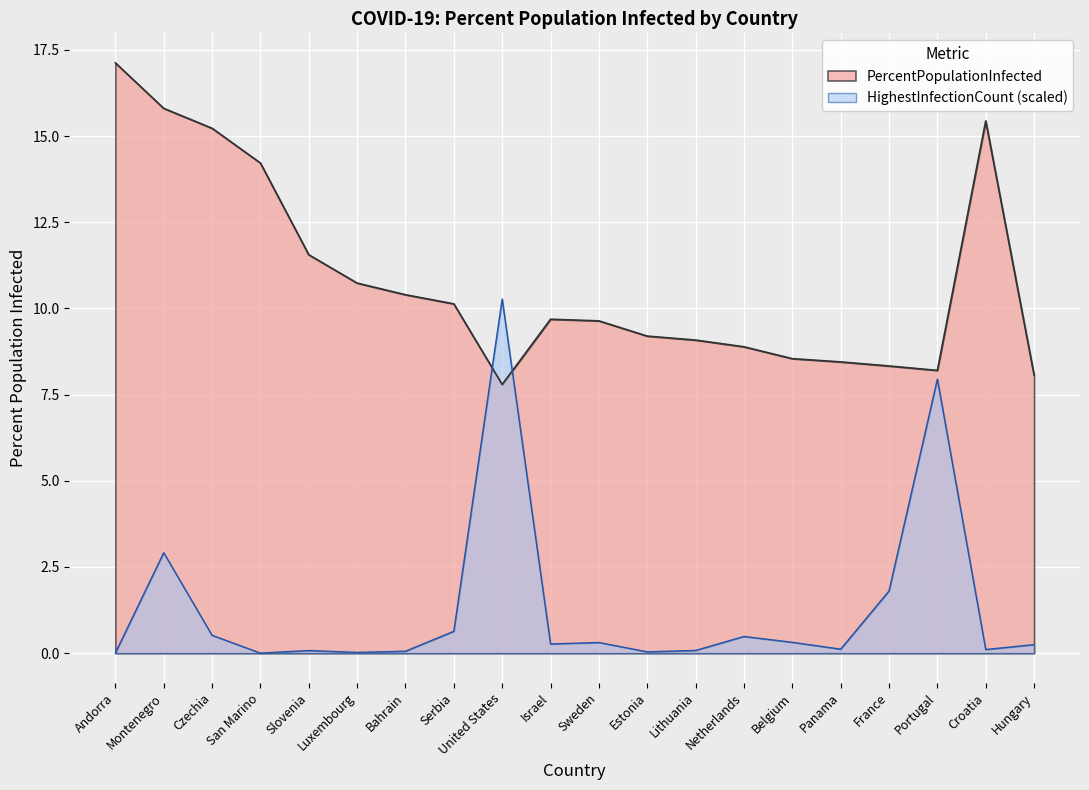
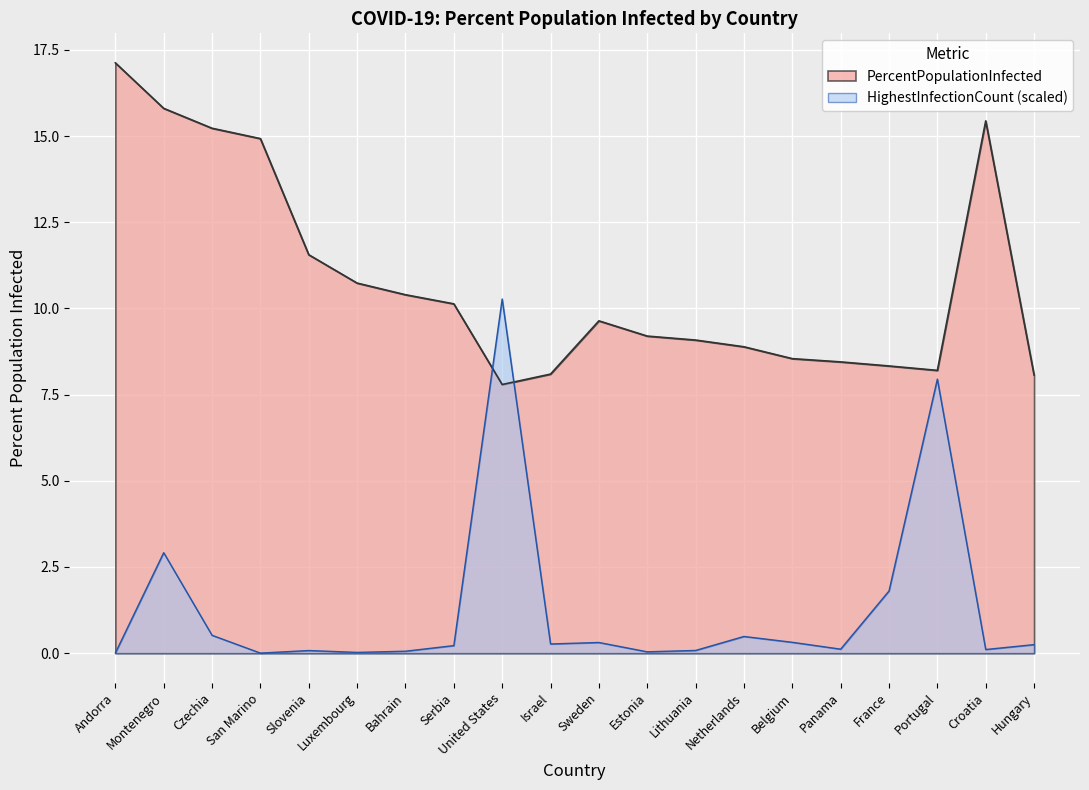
PercentPopulationInfected, San Marino: 14.2 -> 14.9
HighestInfectionCount (scaled), Serbia: 0.6 -> 0.2
PercentPopulationInfected, Israel: 9.7 -> 8.1
